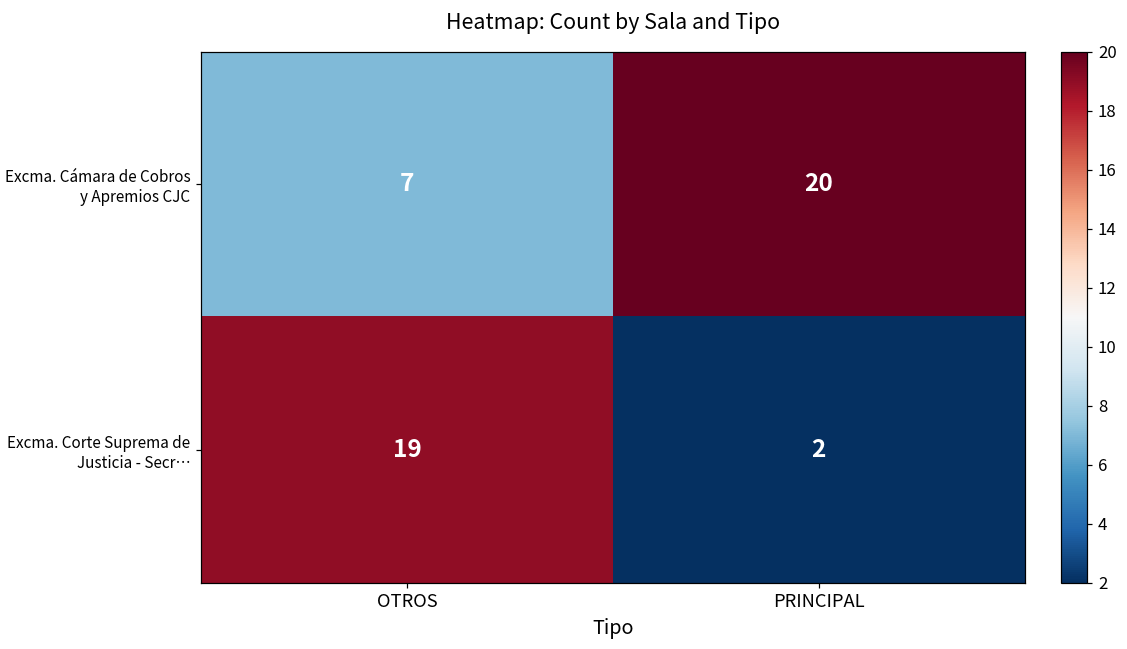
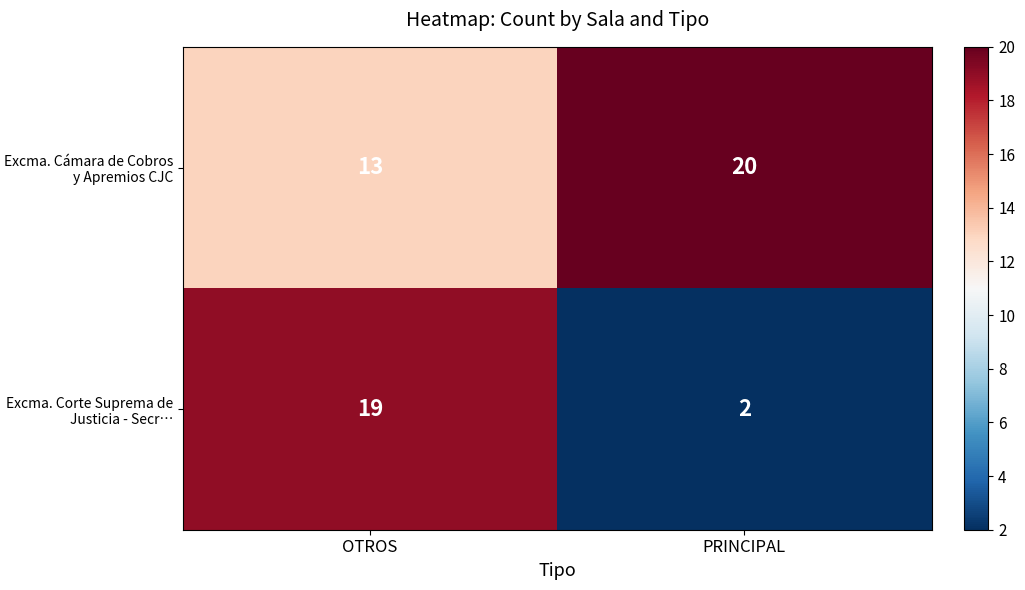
Excma. Cámara de Cobros y Apremios CJC, OTROS: 7 -> 13
